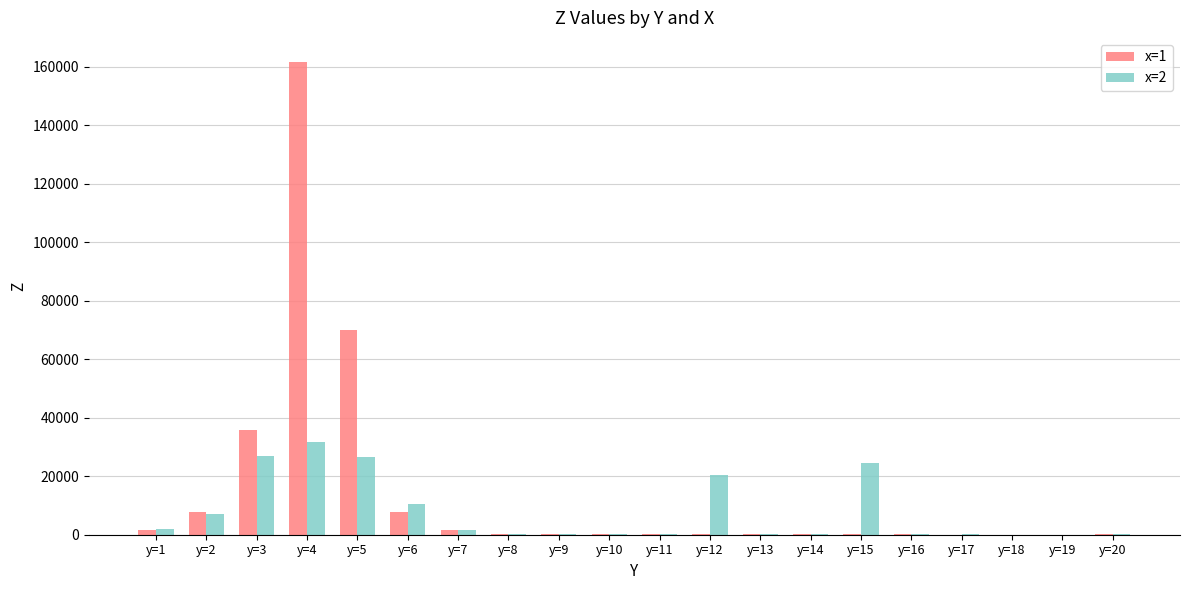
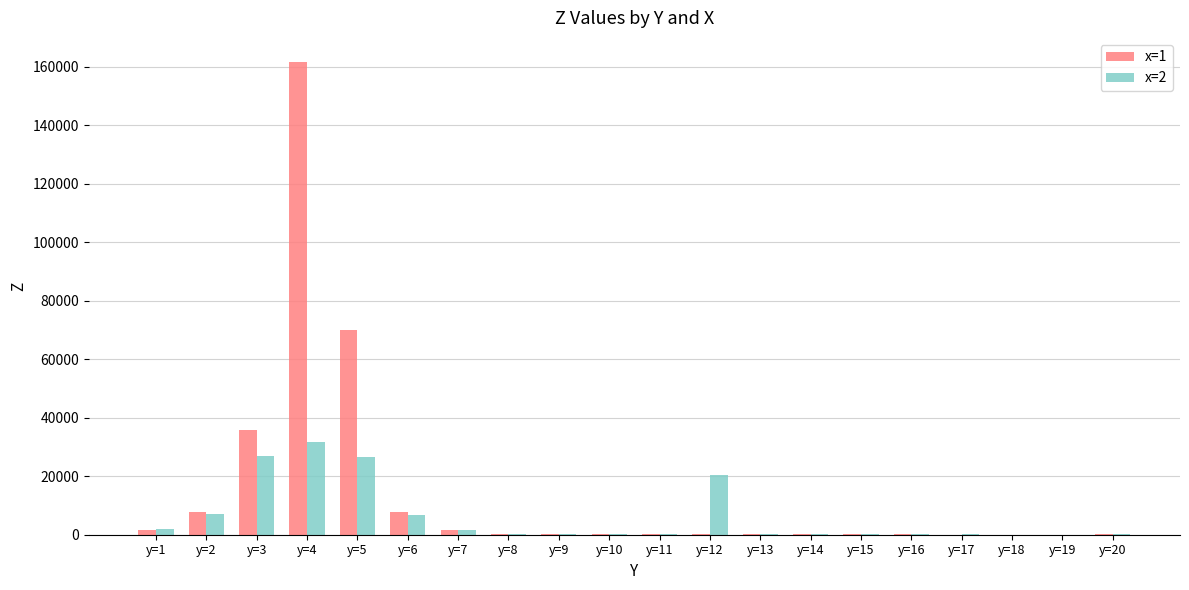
x=2, y=6: 10000 -> 7000
x=2, y=15: 24000 -> 0
